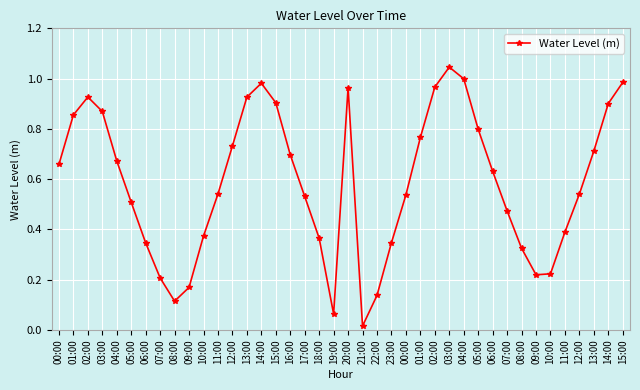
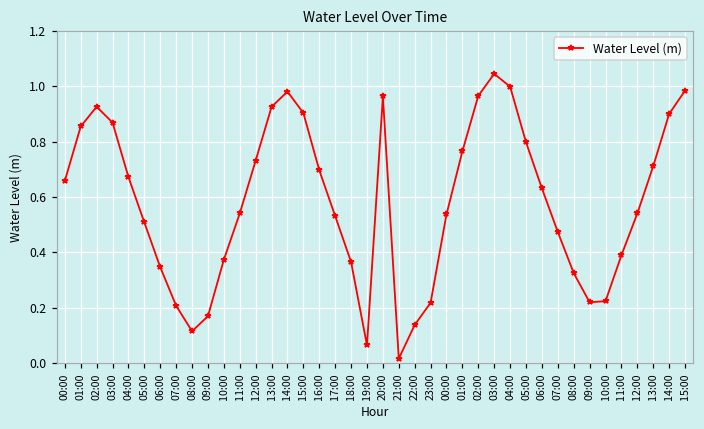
23:00: 0.35 -> 0.22
